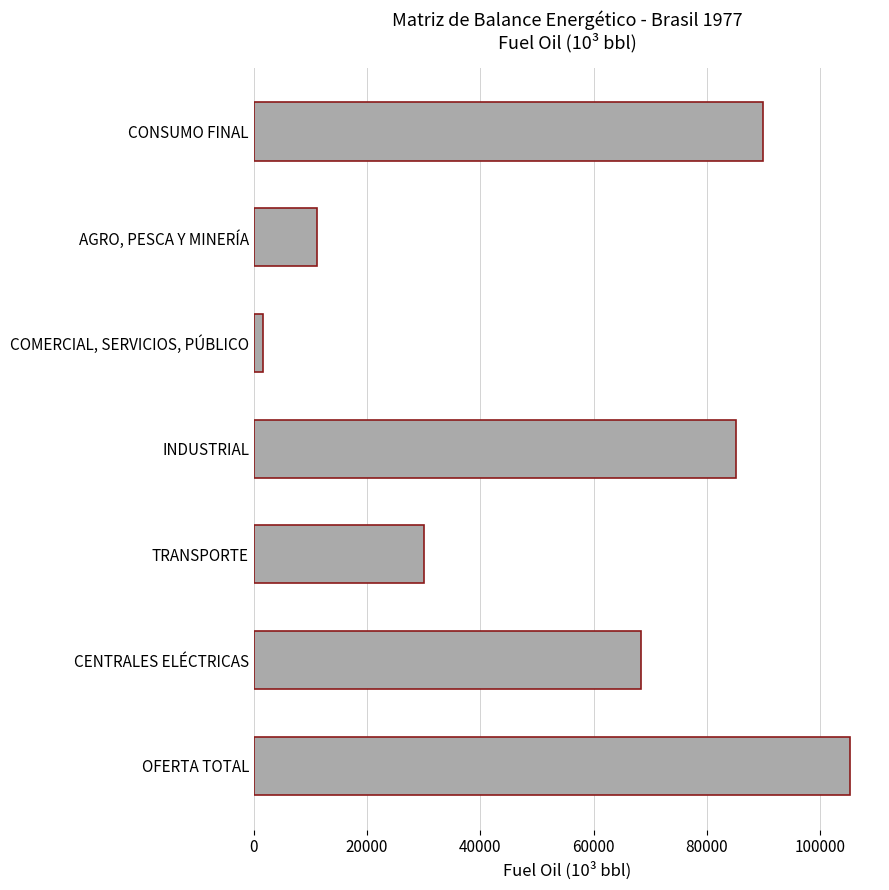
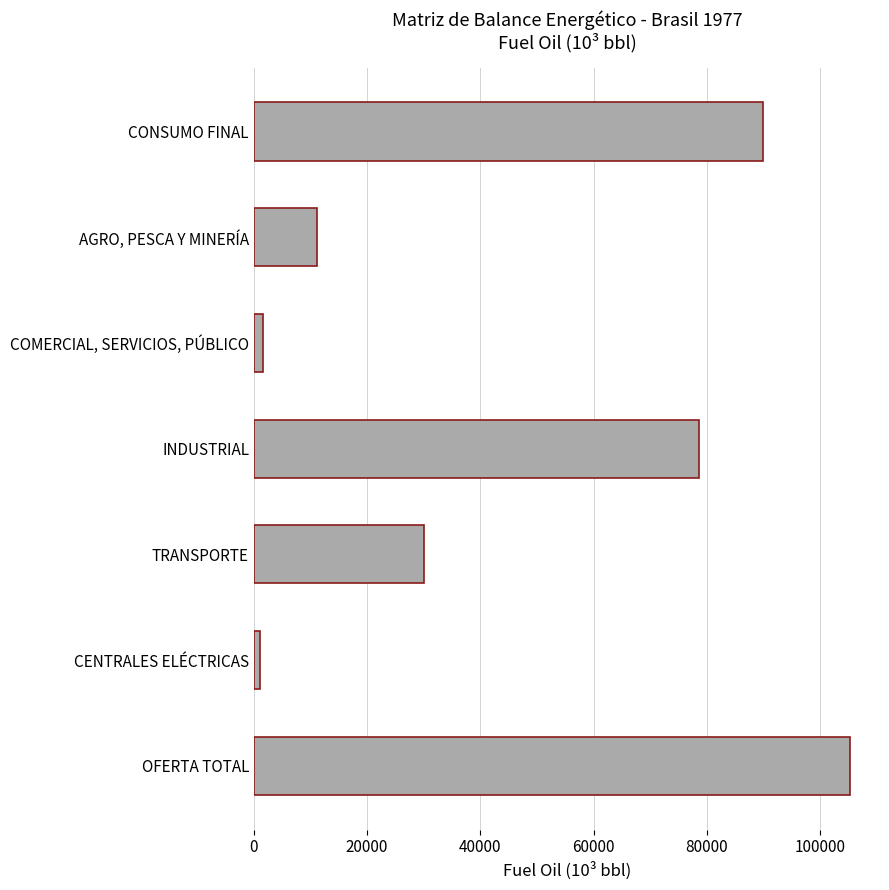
INDUSTRIAL: 85000 -> 79000
CENTRALES ELÉCTRICAS: 68000 -> 1000
